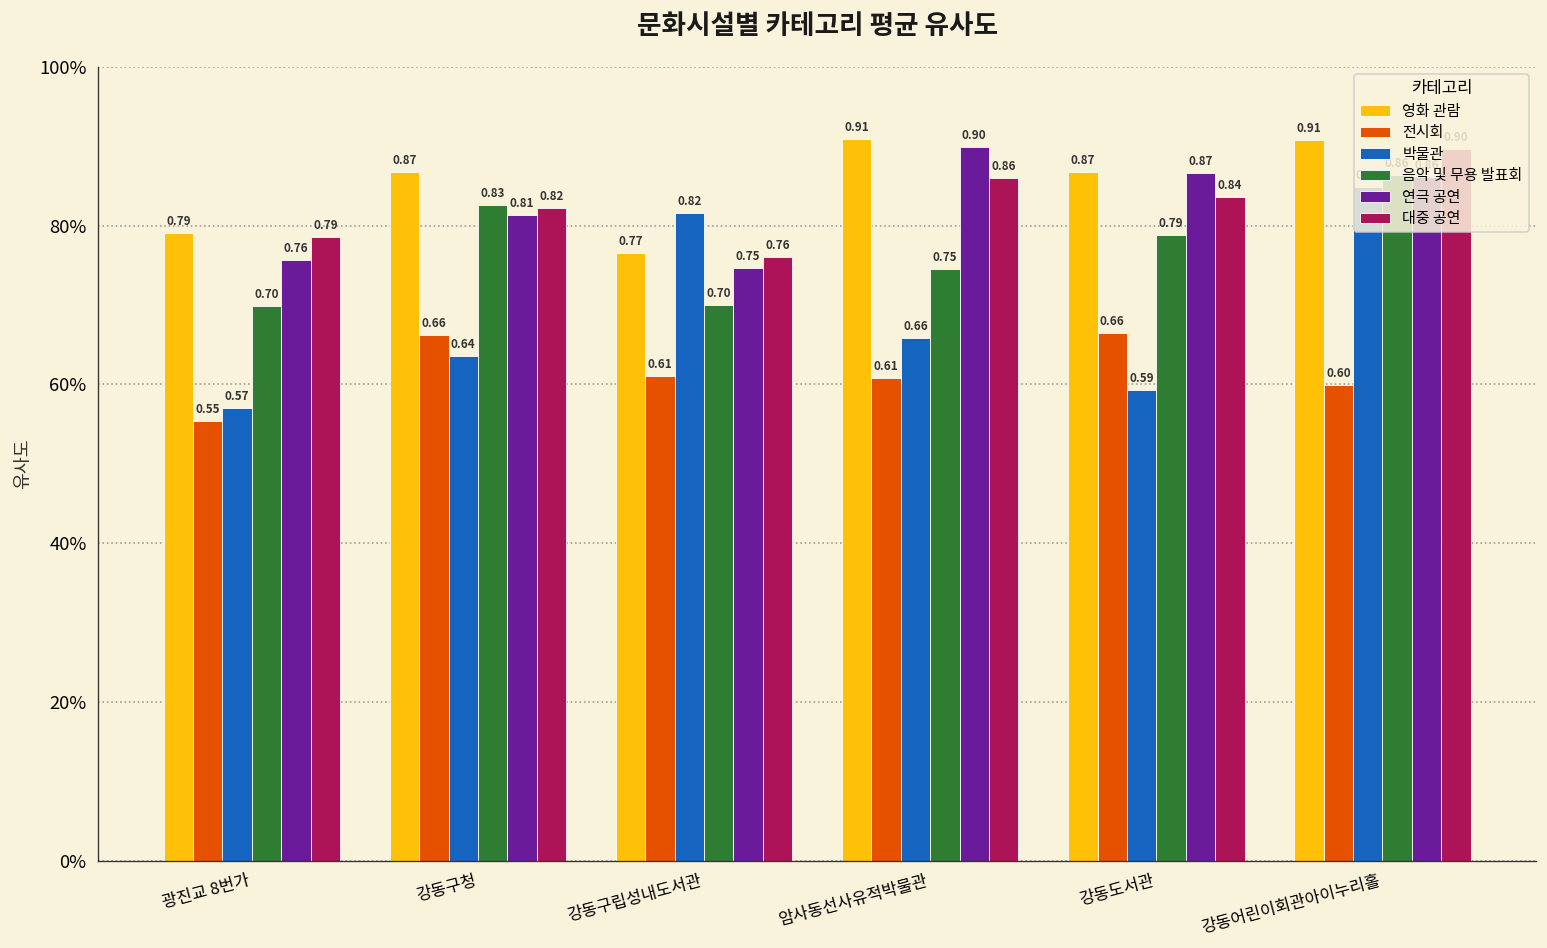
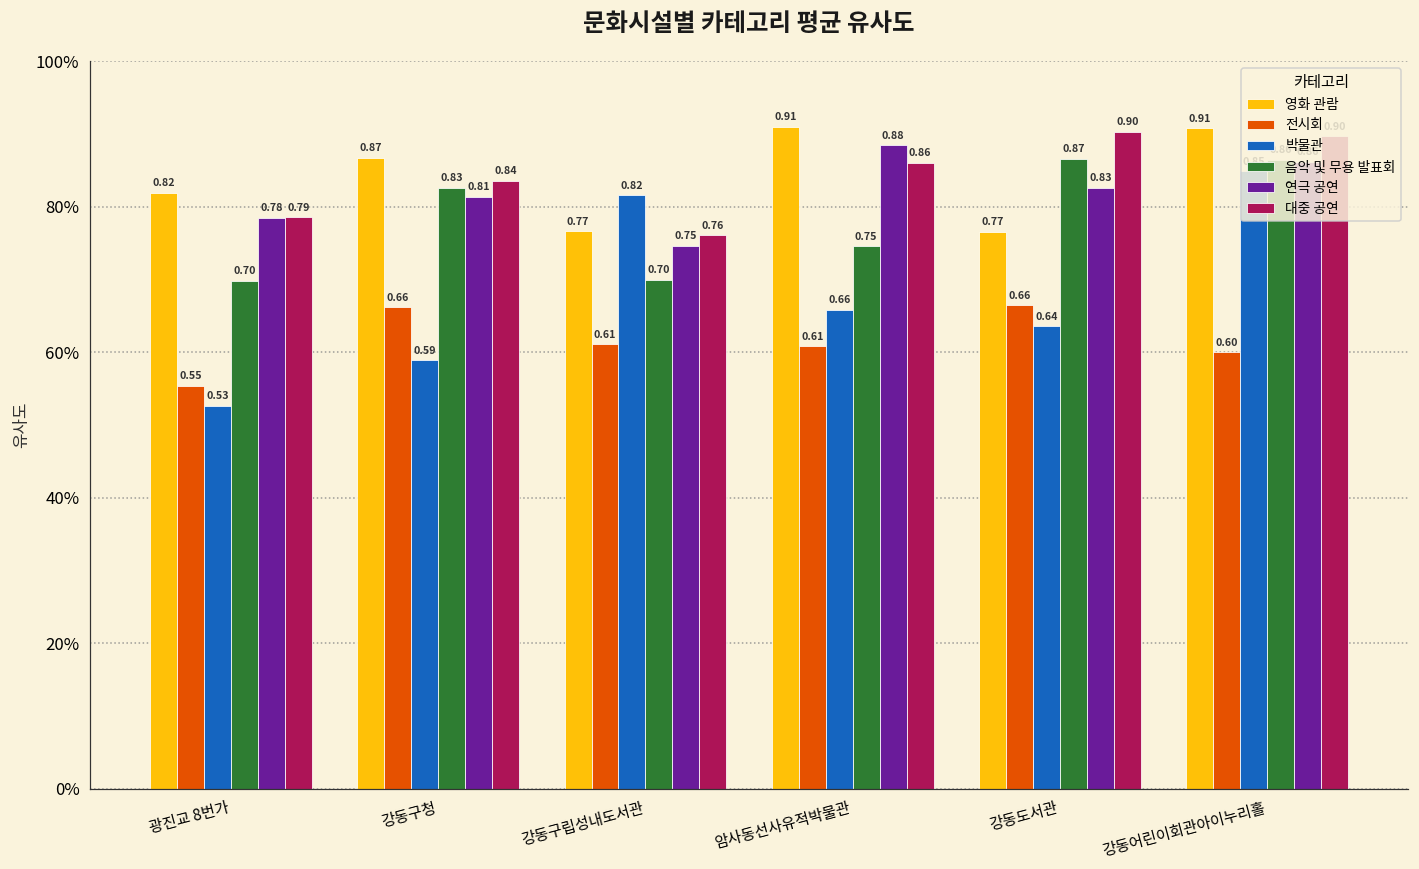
영화 관람, 광진교 8번가: 0.79 -> 0.82
박물관, 광진교 8번가: 0.57 -> 0.53
연극 공연, 광진교 8번가: 0.76 -> 0.78
박물관, 강동구청: 0.64 -> 0.59
대중 공연, 강동구청: 0.82 -> 0.84
연극 공연, 암사동선사유적박물관: 0.90 -> 0.88
영화 관람, 강동도서관: 0.87 -> 0.77
박물관, 강동도서관: 0.59 -> 0.64
음악 및 무용 발표회, 강동도서관: 0.79 -> 0.87
연극 공연, 강동도서관: 0.87 -> 0.83
대중 공연, 강동도서관: 0.84 -> 0.90
